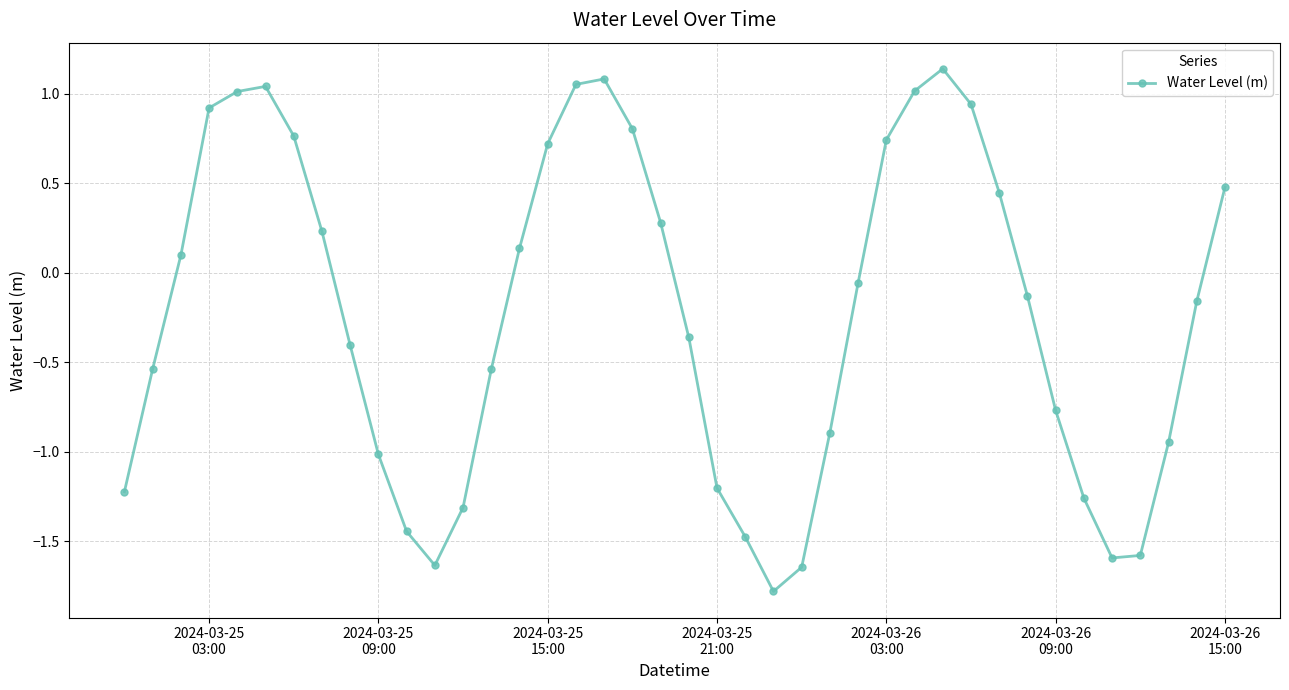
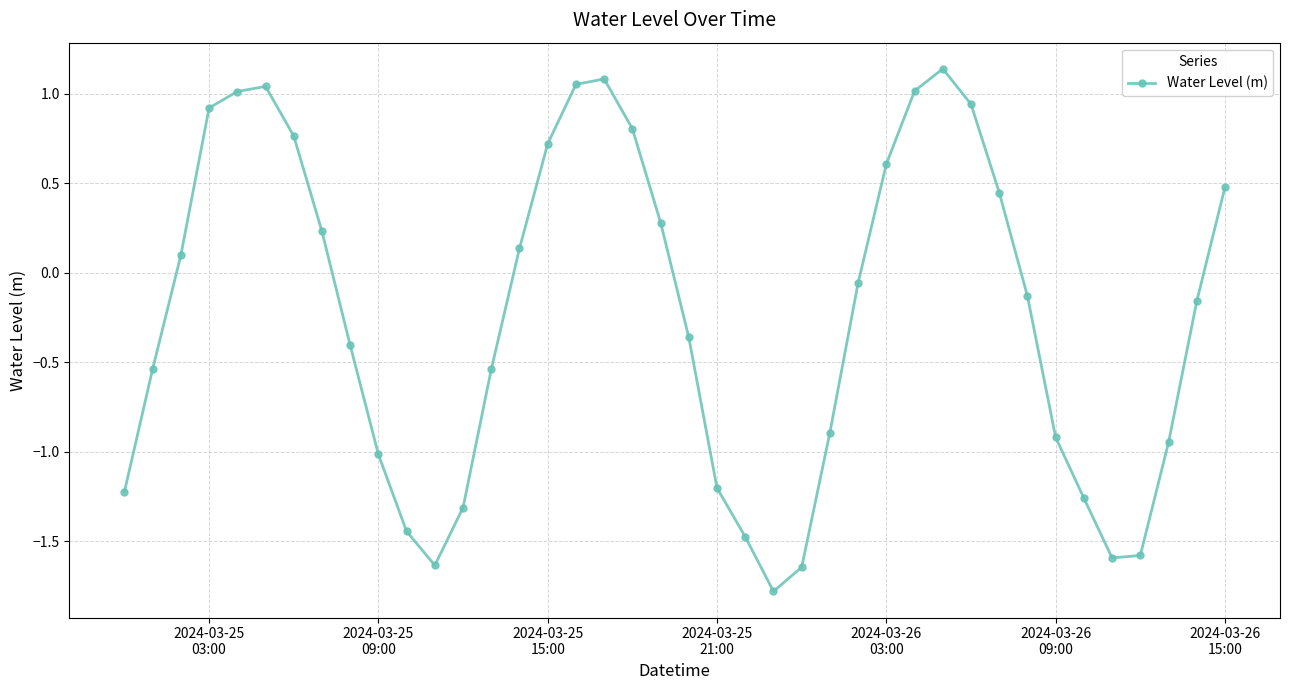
2024-03-26 03:00: 0.74 -> 0.61
2024-03-26 09:00: -0.77 -> -0.92
